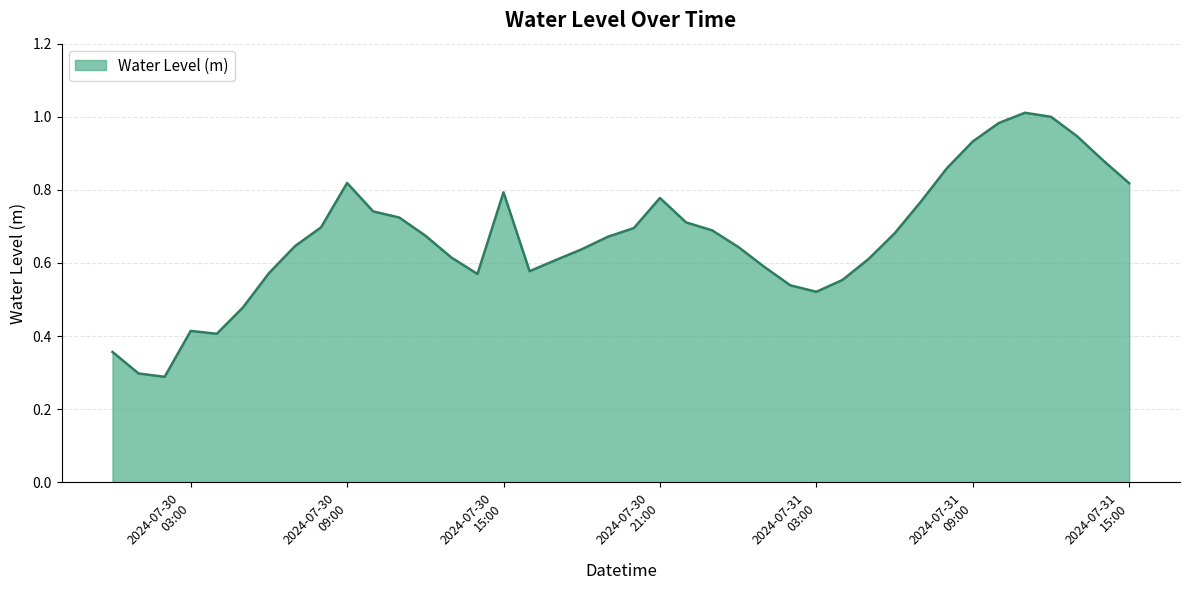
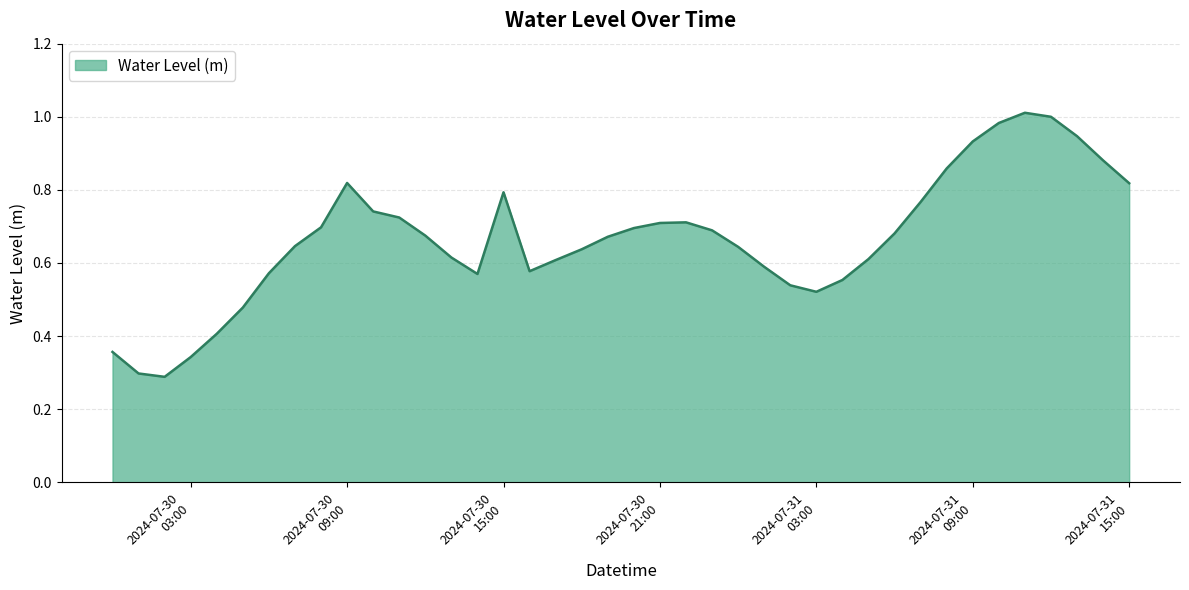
2024-07-30 03:00: 0.41 -> 0.34
2024-07-30 21:00: 0.78 -> 0.71
